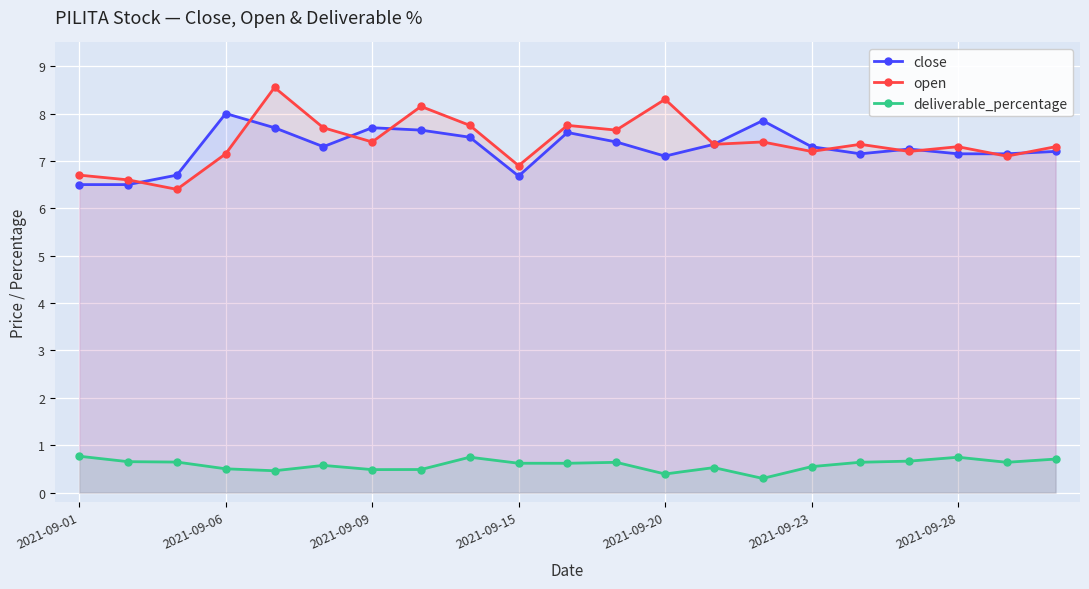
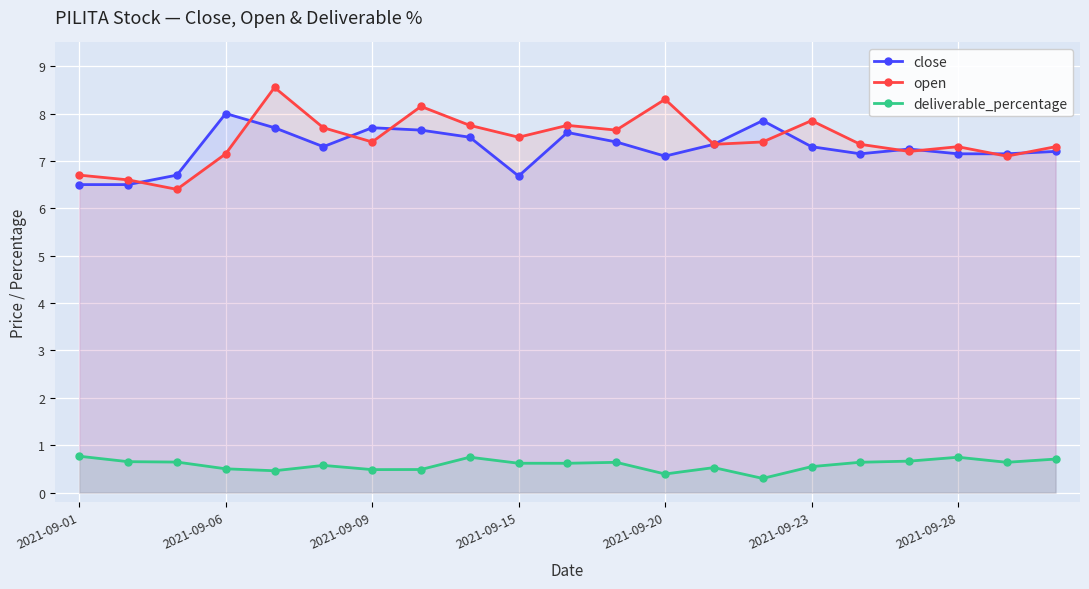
open, 2021-09-15: 6.9 -> 7.5
open, 2021-09-23: 7.2 -> 7.9
